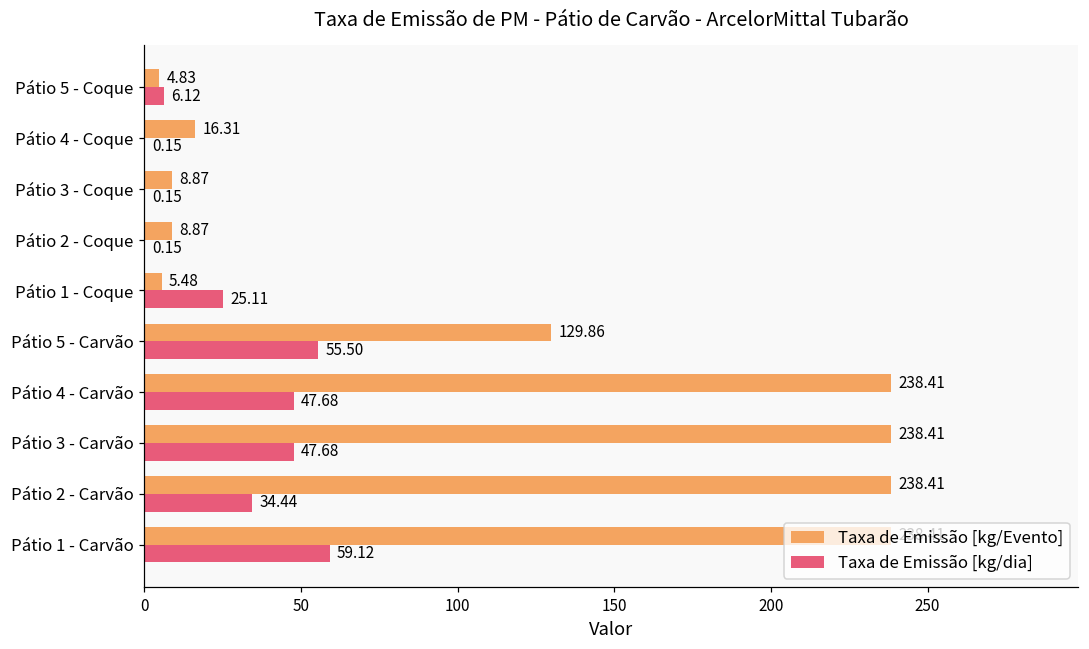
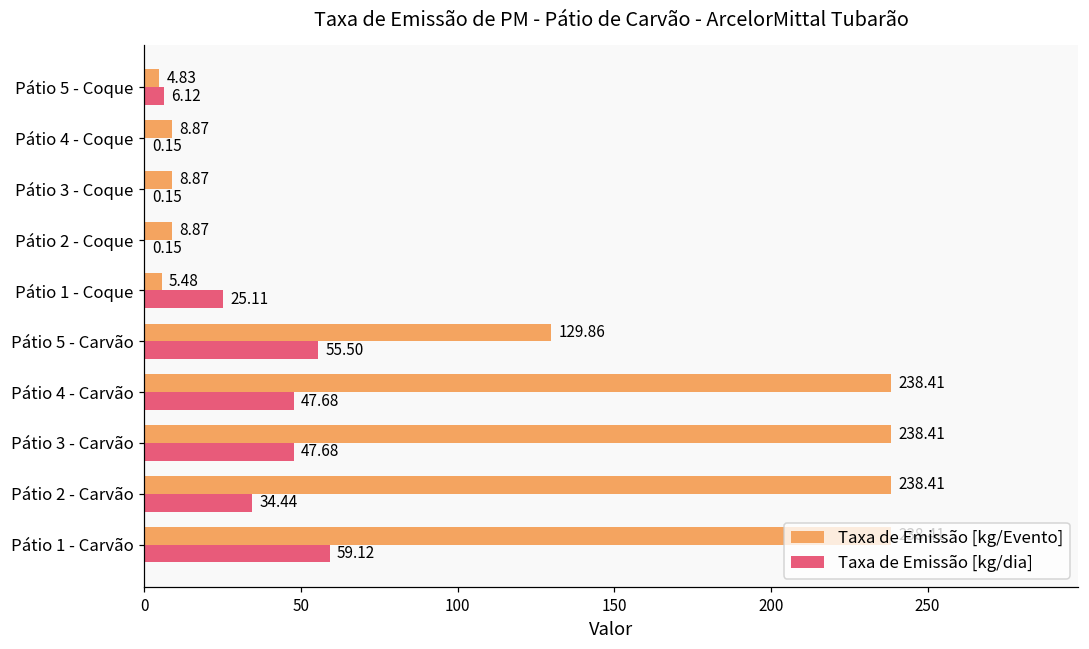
Taxa de Emissão [kg/Evento], Pátio 4 - Coque: 16.31 -> 8.87
